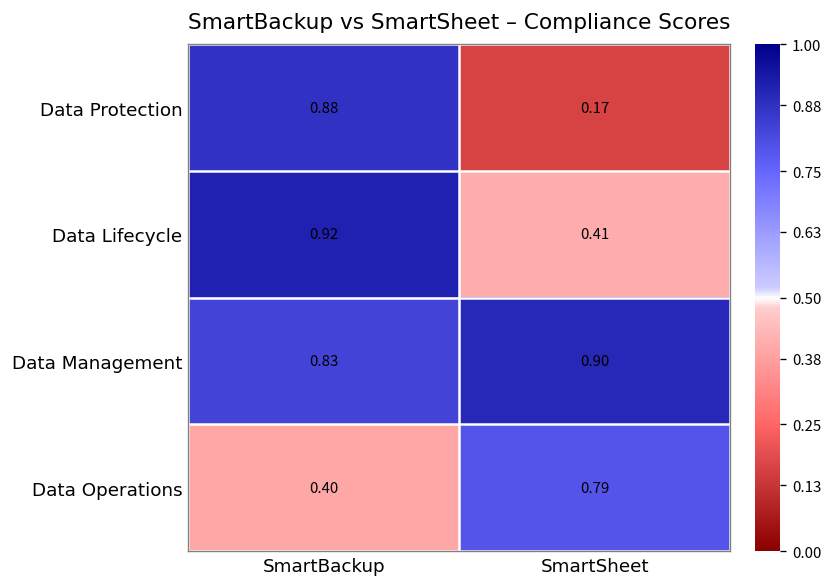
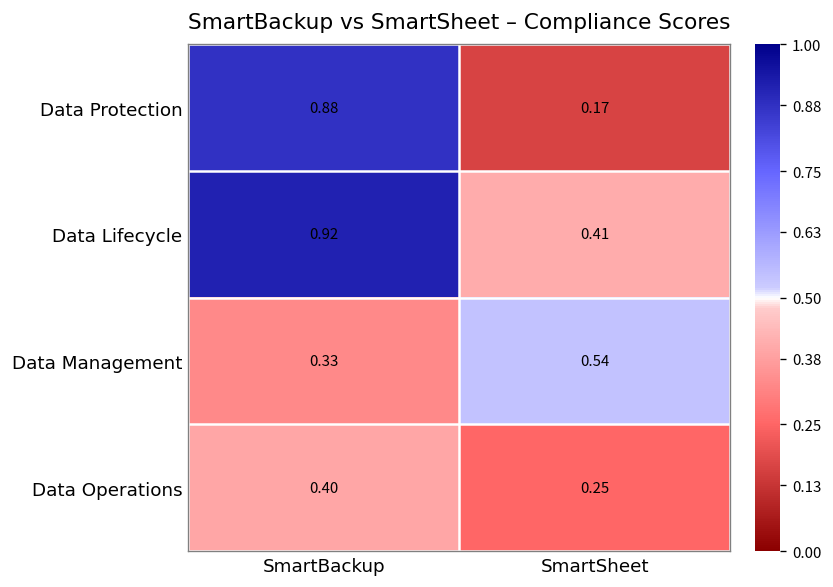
Data Management, SmartBackup: 0.83 -> 0.33
Data Management, SmartSheet: 0.90 -> 0.54
Data Operations, SmartSheet: 0.79 -> 0.25
